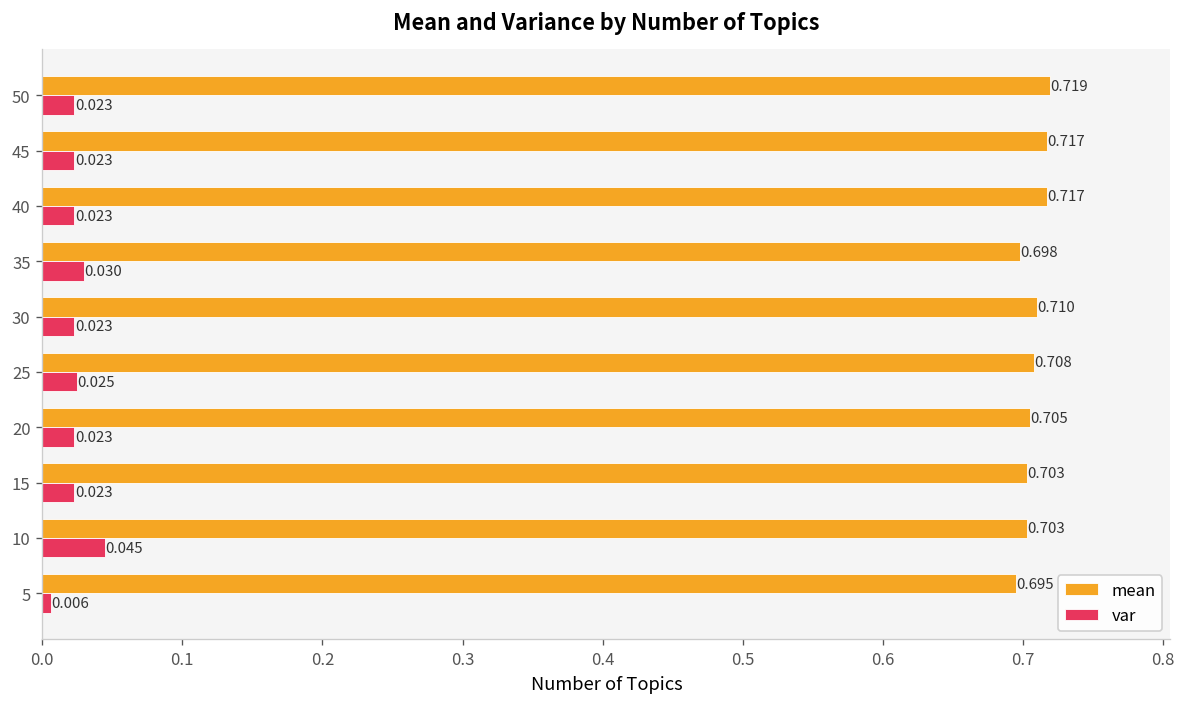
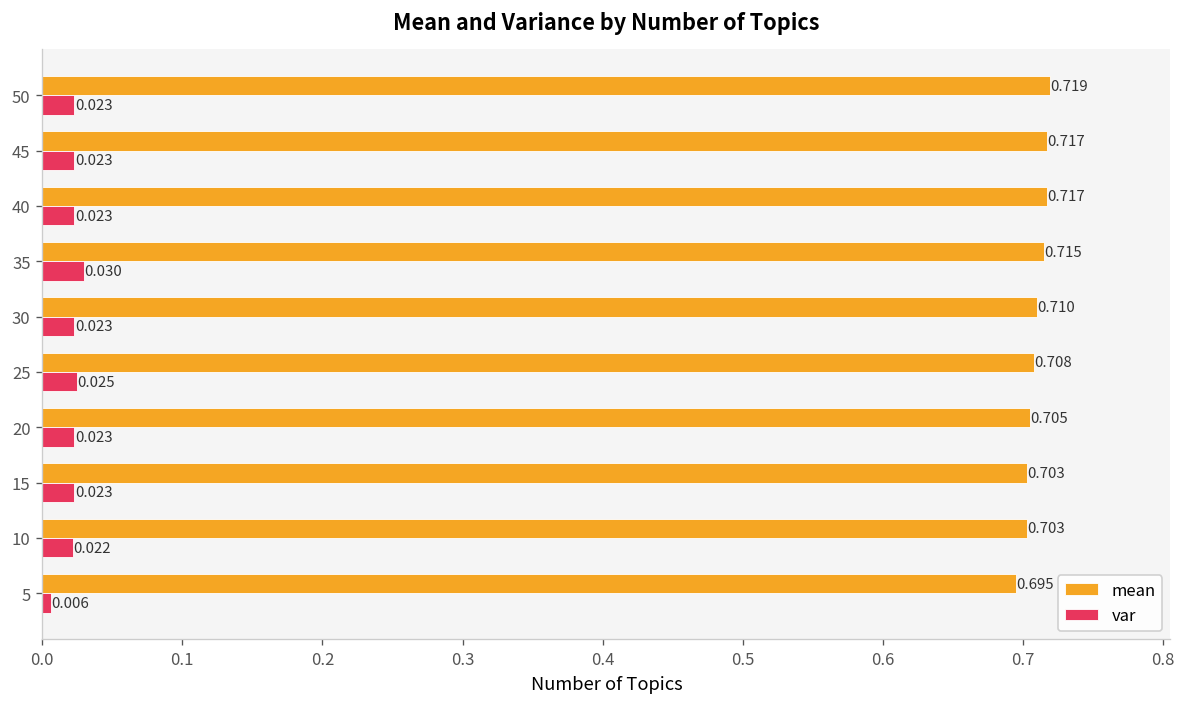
mean, 35: 0.698 -> 0.715
var, 10: 0.045 -> 0.022
